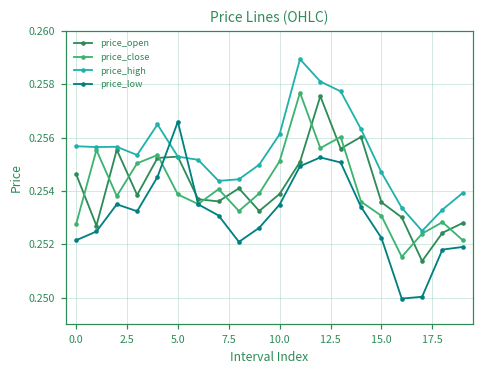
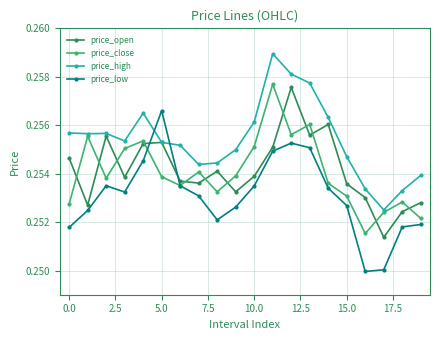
price_low, 0.0: 0.2522 -> 0.2518
price_low, 15.0: 0.2522 -> 0.2527
